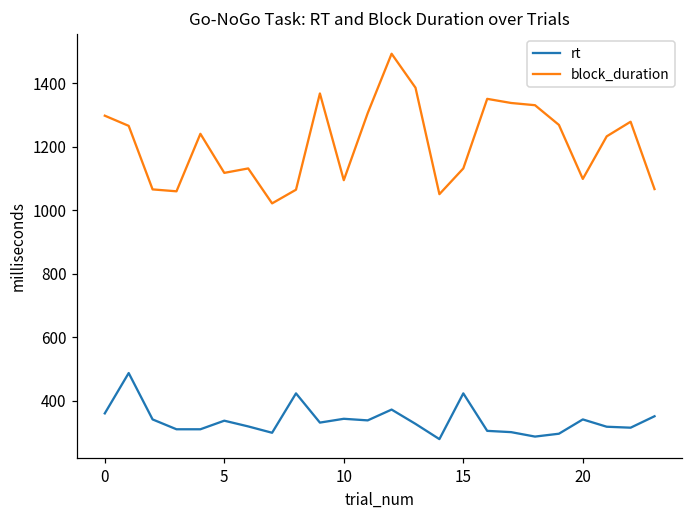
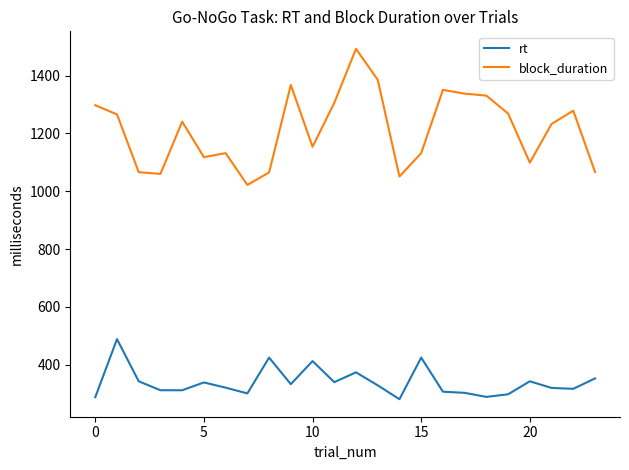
rt, 0: 360 -> 290
rt, 10: 340 -> 410
block_duration, 10: 1100 -> 1150
